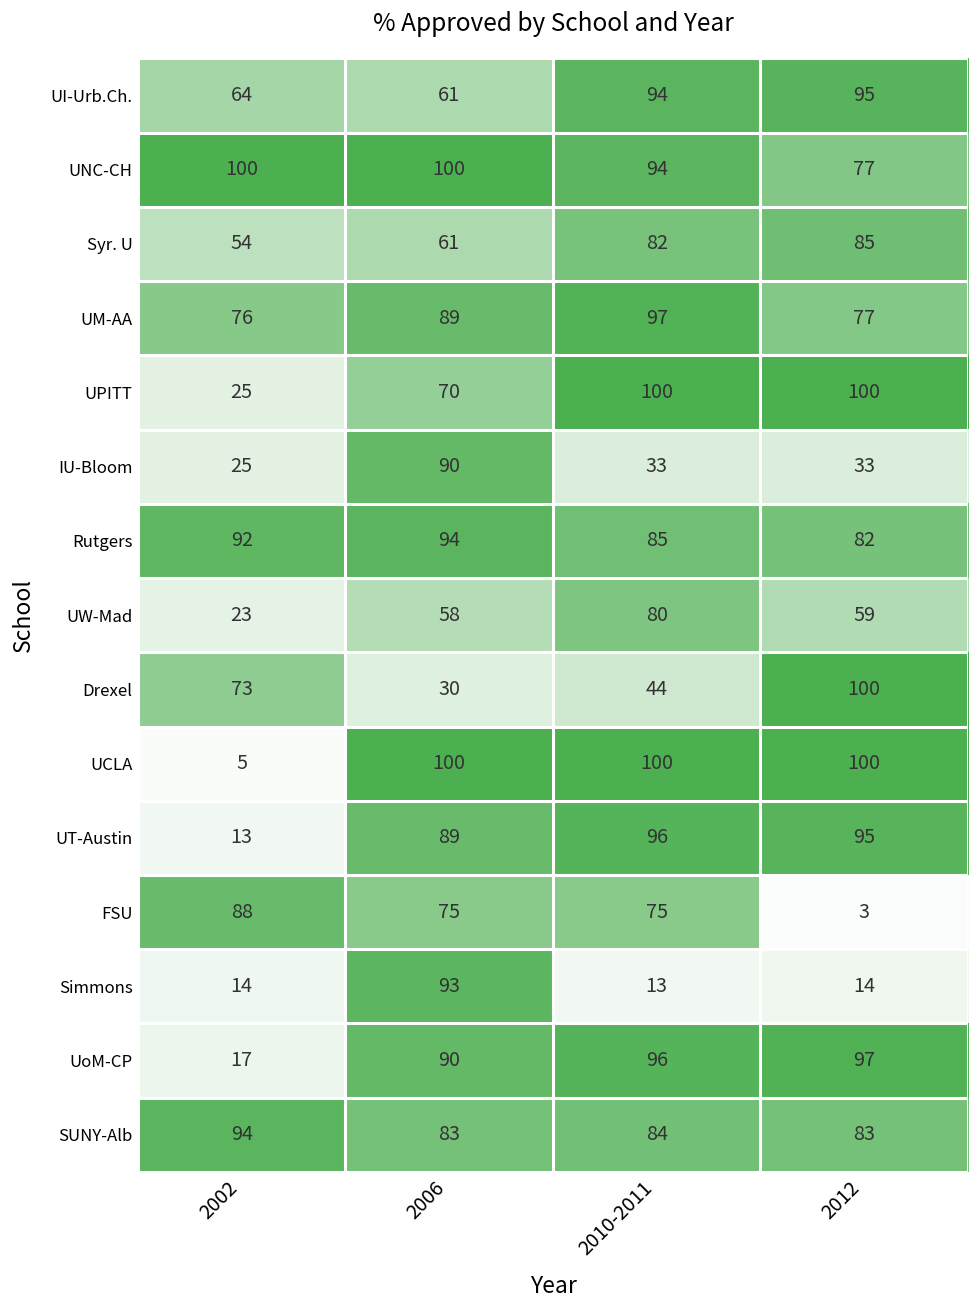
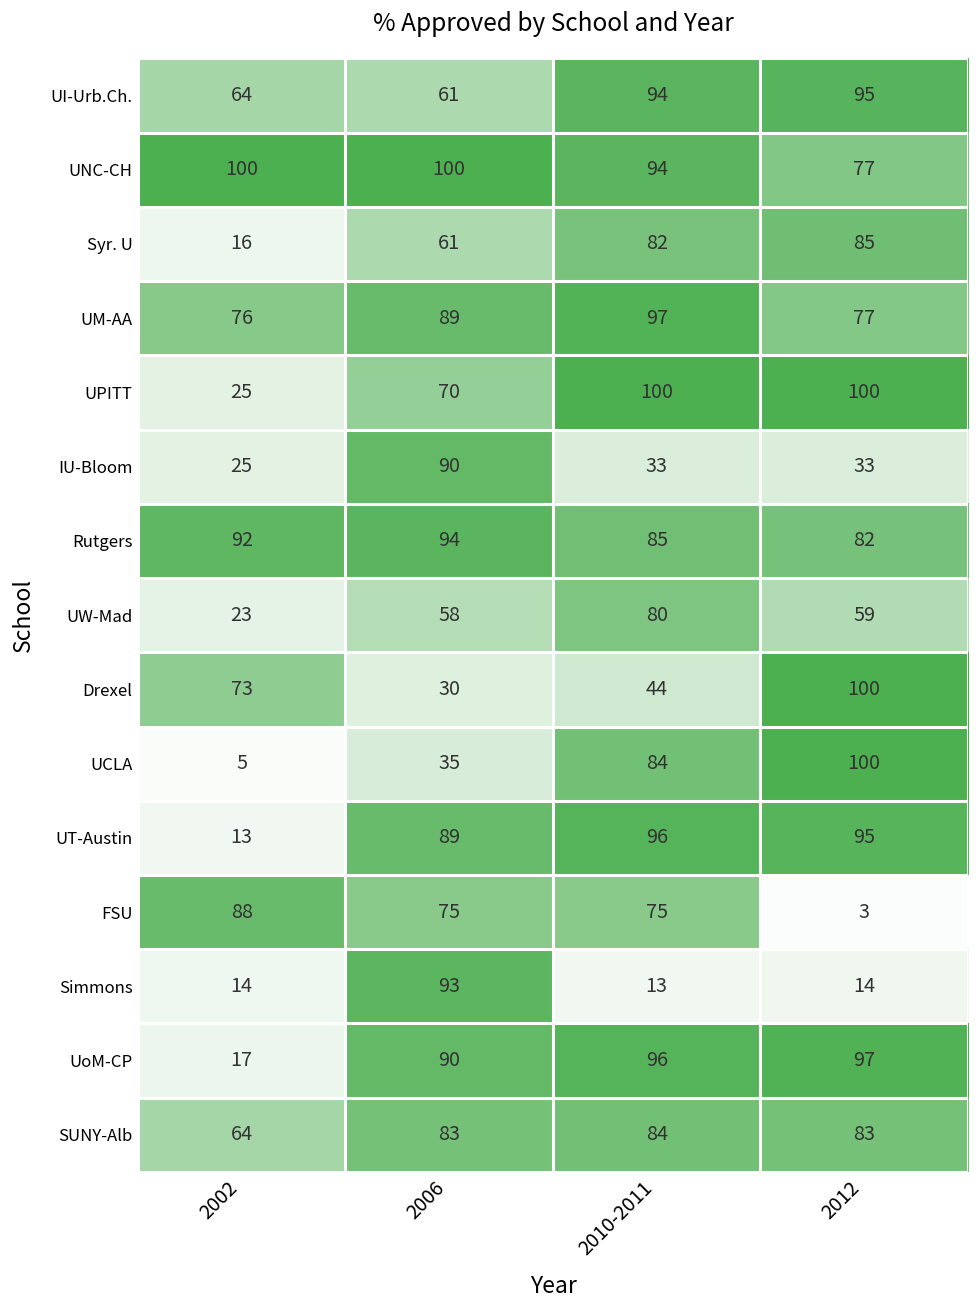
Syr. U, 2002: 54 -> 16
UCLA, 2006: 100 -> 35
UCLA, 2010-2011: 100 -> 84
SUNY-Alb, 2002: 94 -> 64
